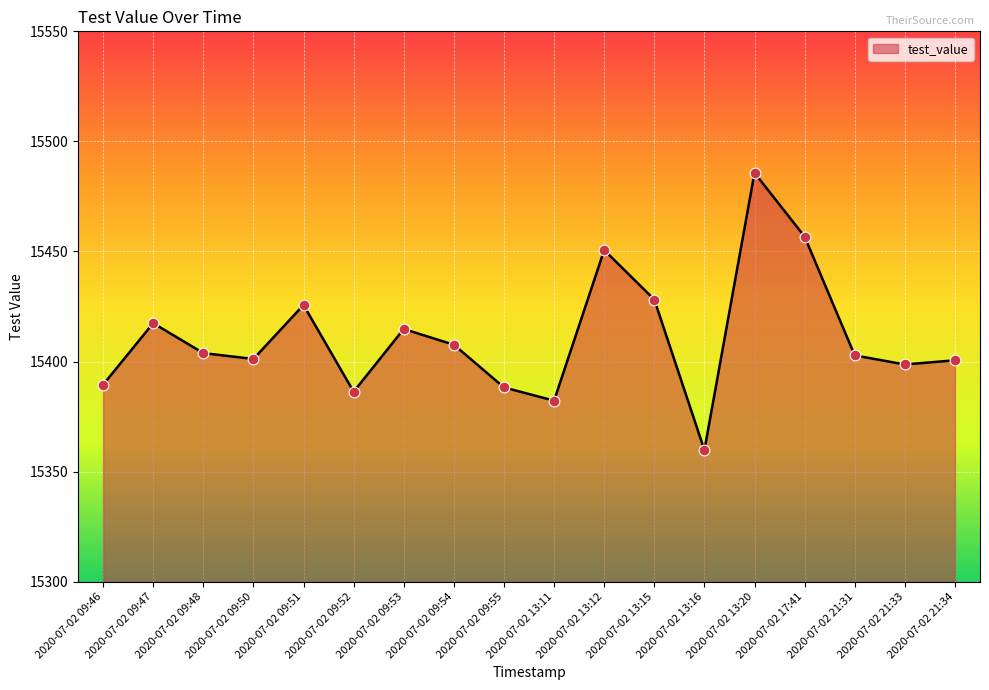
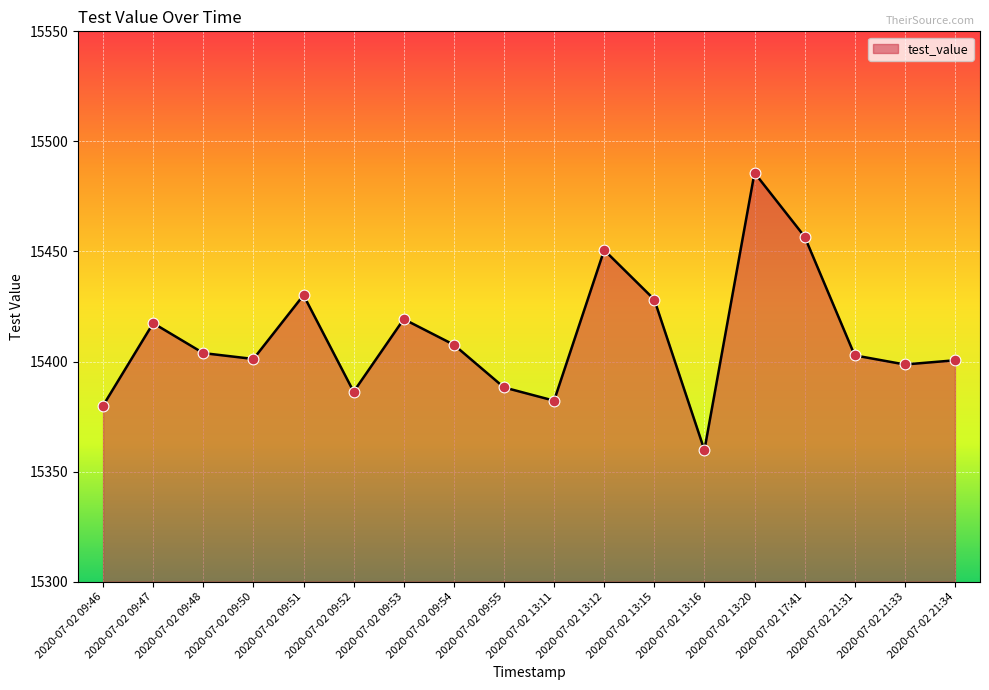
2020-07-02 09:46: 15389 -> 15380
2020-07-02 09:51: 15426 -> 15430
2020-07-02 09:53: 15415 -> 15419
